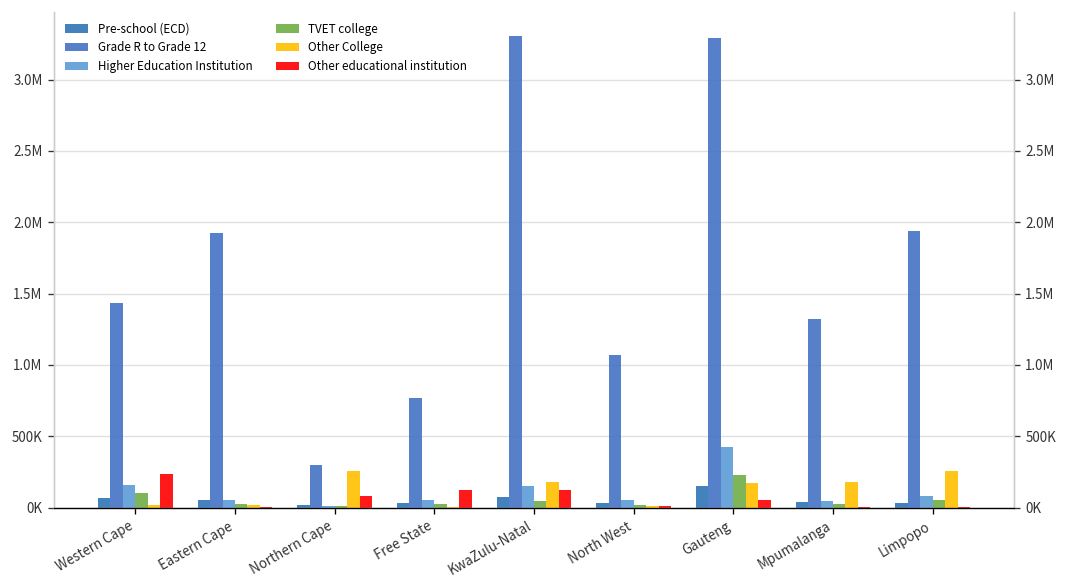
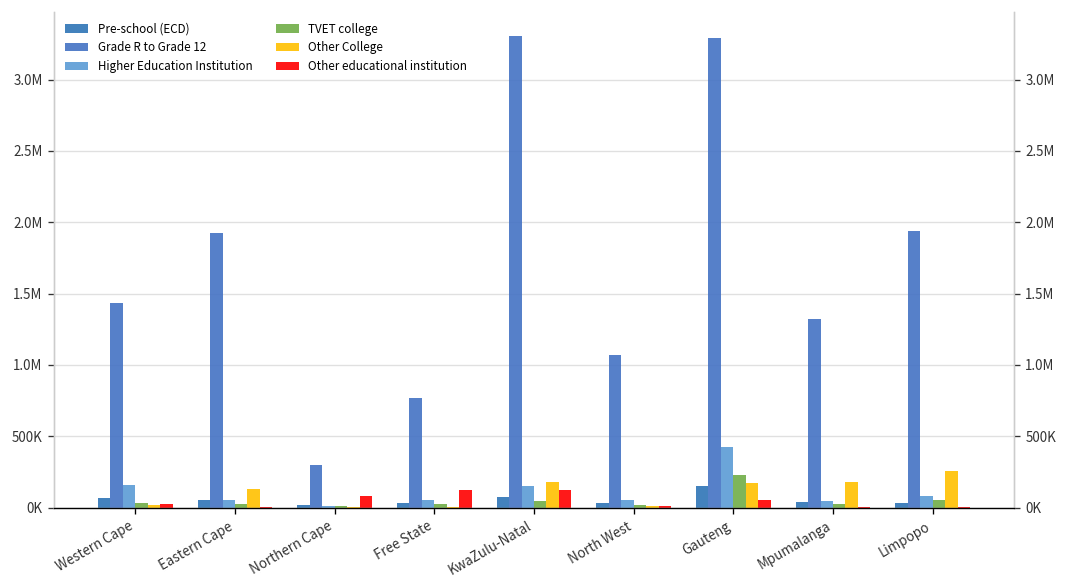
TVET college, Western Cape: 110000 -> 40000
Other educational institution, Western Cape: 230000 -> 30000
Other College, Eastern Cape: 20000 -> 130000
Other College, Northern Cape: 260000 -> 0
